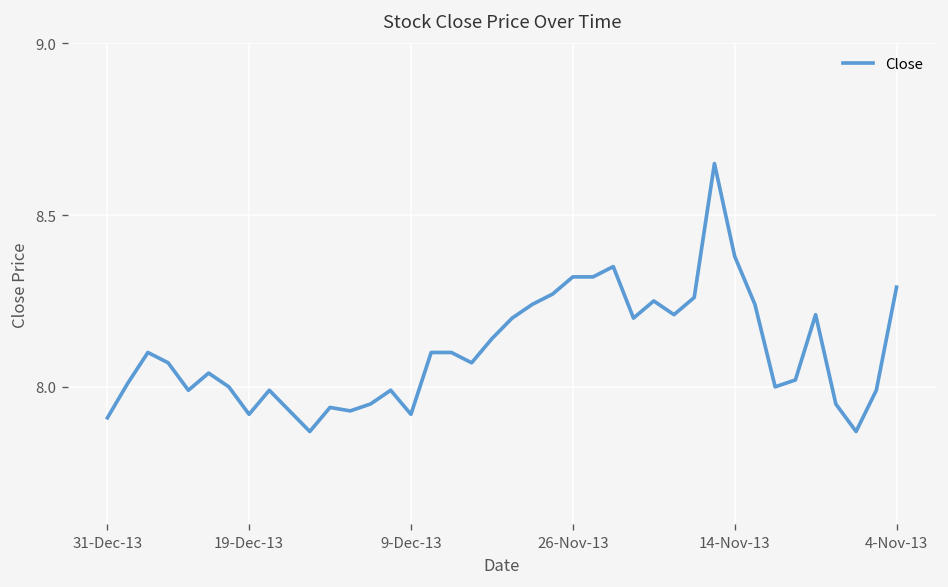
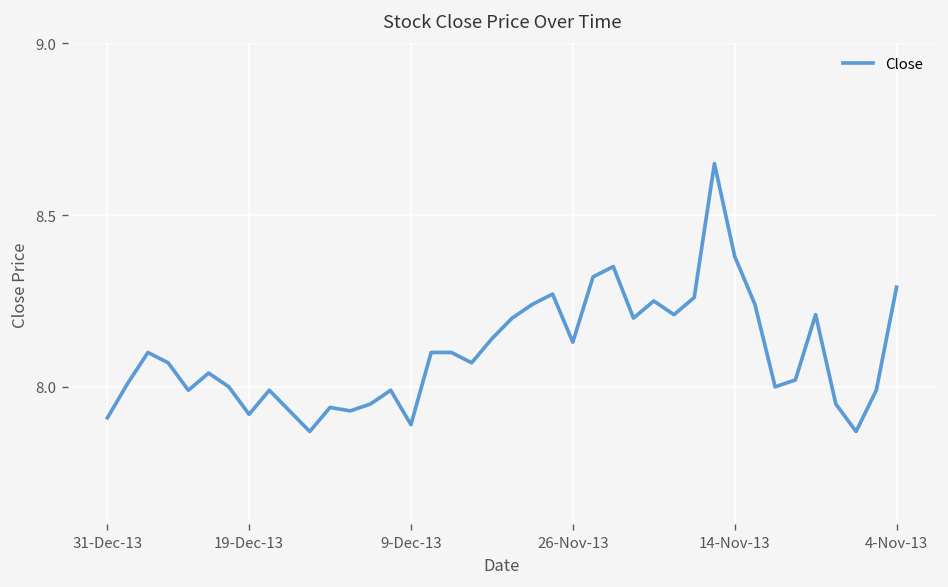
9-Dec-13: 7.92 -> 7.89
26-Nov-13: 8.32 -> 8.13
